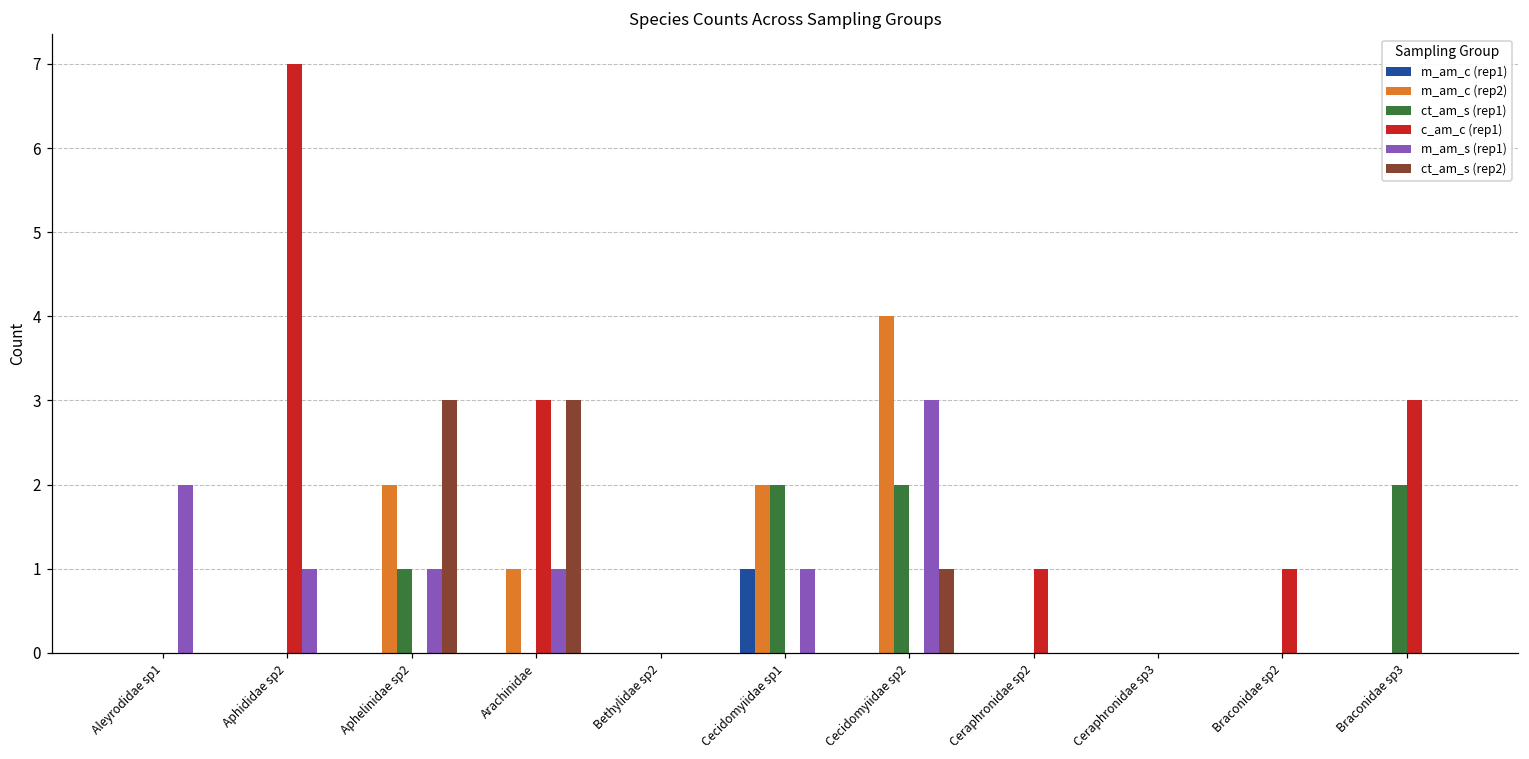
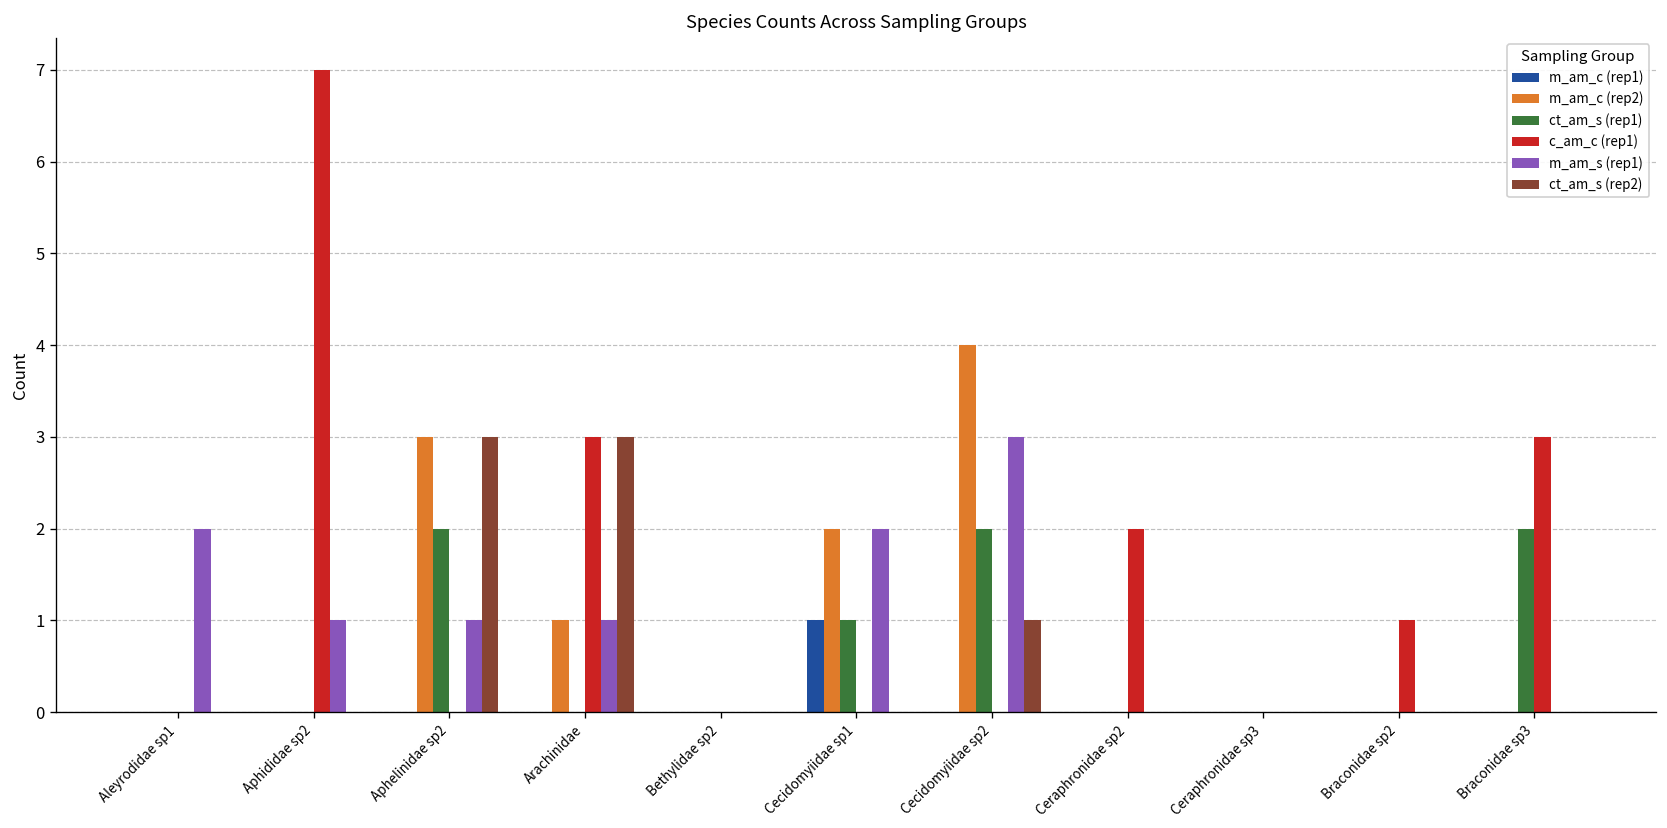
m_am_c (rep2), Aphelinidae sp2: 2 -> 3
ct_am_s (rep1), Aphelinidae sp2: 1 -> 2
ct_am_s (rep1), Cecidomyiidae sp1: 2 -> 1
m_am_s (rep1), Cecidomyiidae sp1: 1 -> 2
c_am_c (rep1), Ceraphronidae sp2: 1 -> 2
